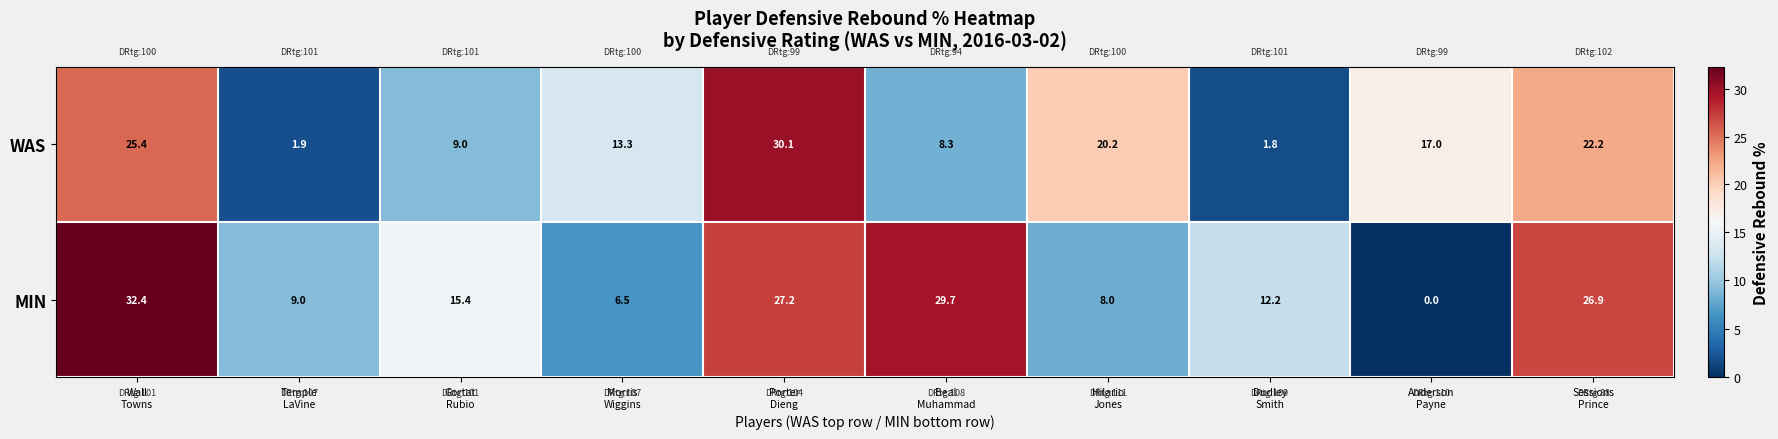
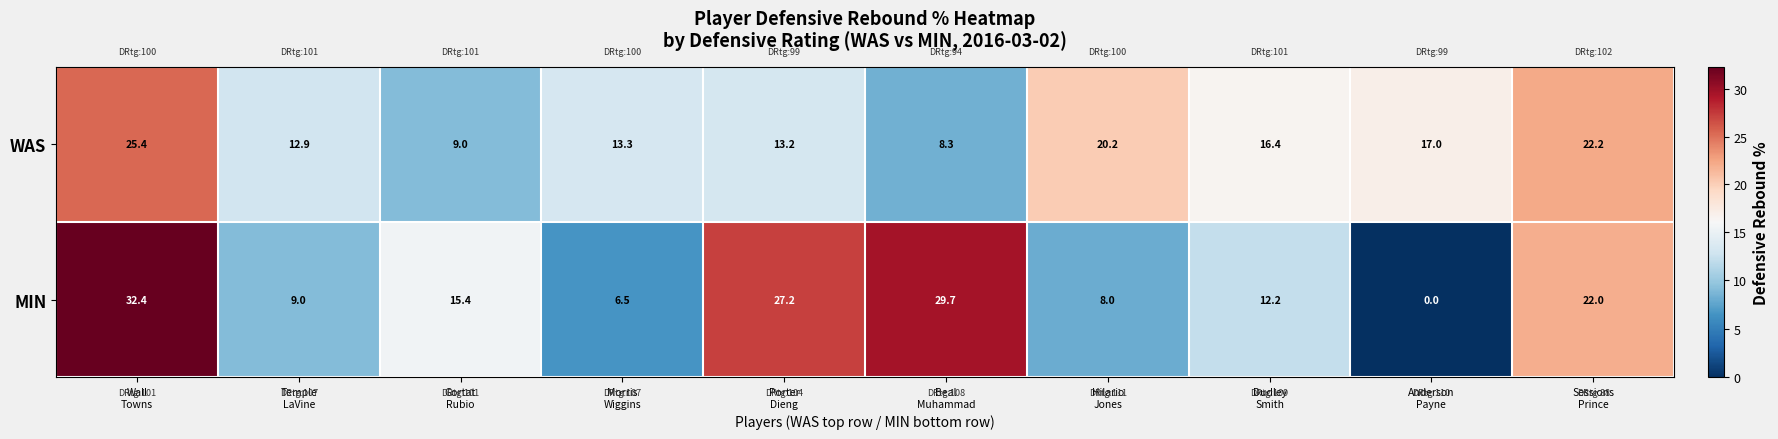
WAS, Temple LaVine: 1.9 -> 12.9
WAS, Porter Dieng: 30.1 -> 13.2
WAS, Dudley Smith: 1.8 -> 16.4
MIN, Sessions Prince: 26.9 -> 22.0
